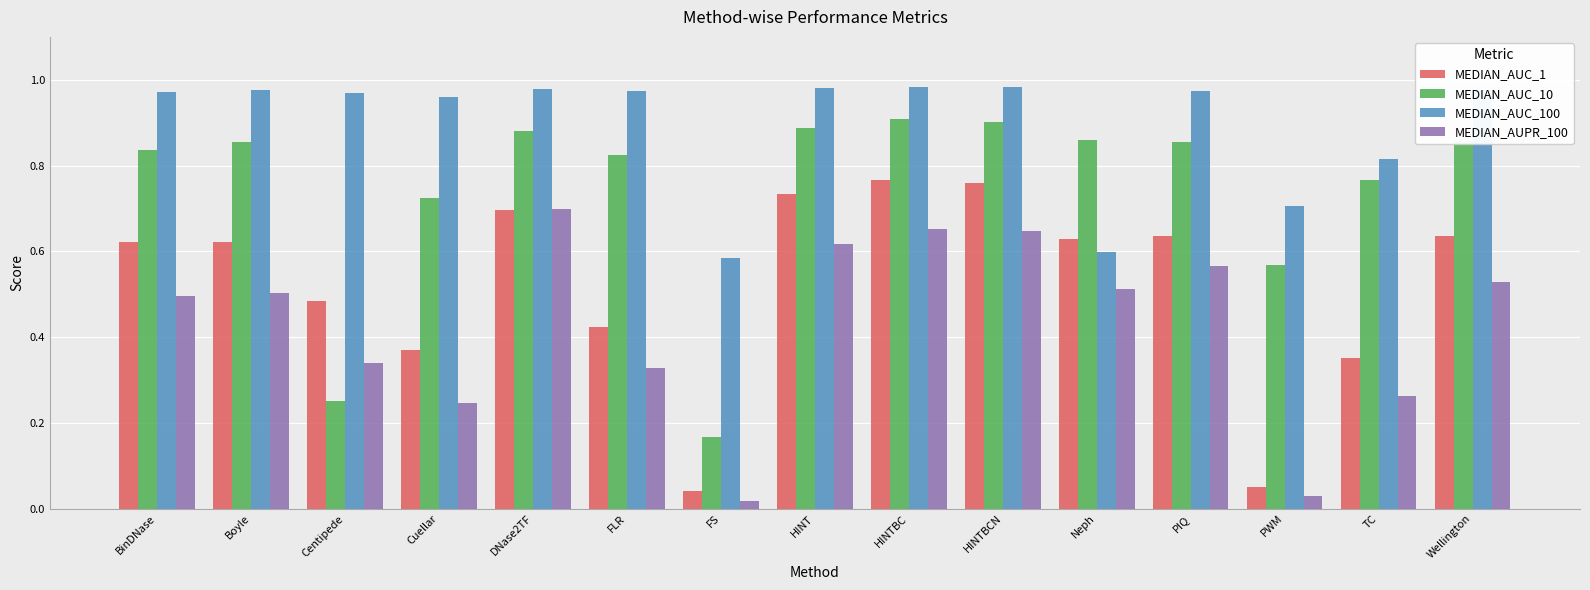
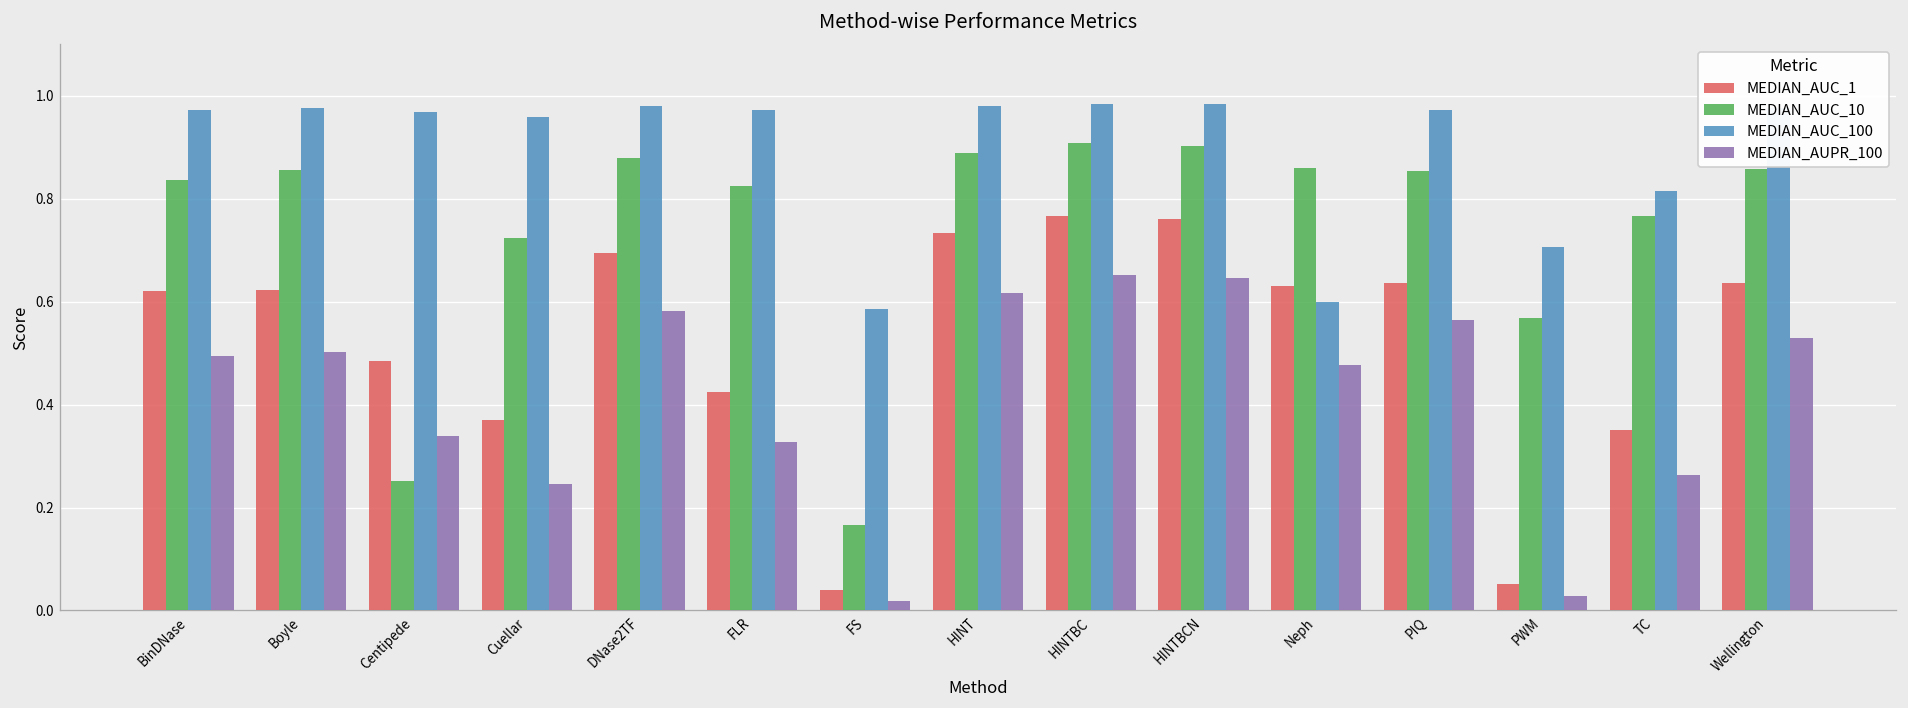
MEDIAN_AUPR_100, DNase2TF: 0.70 -> 0.58
MEDIAN_AUPR_100, Neph: 0.51 -> 0.48
